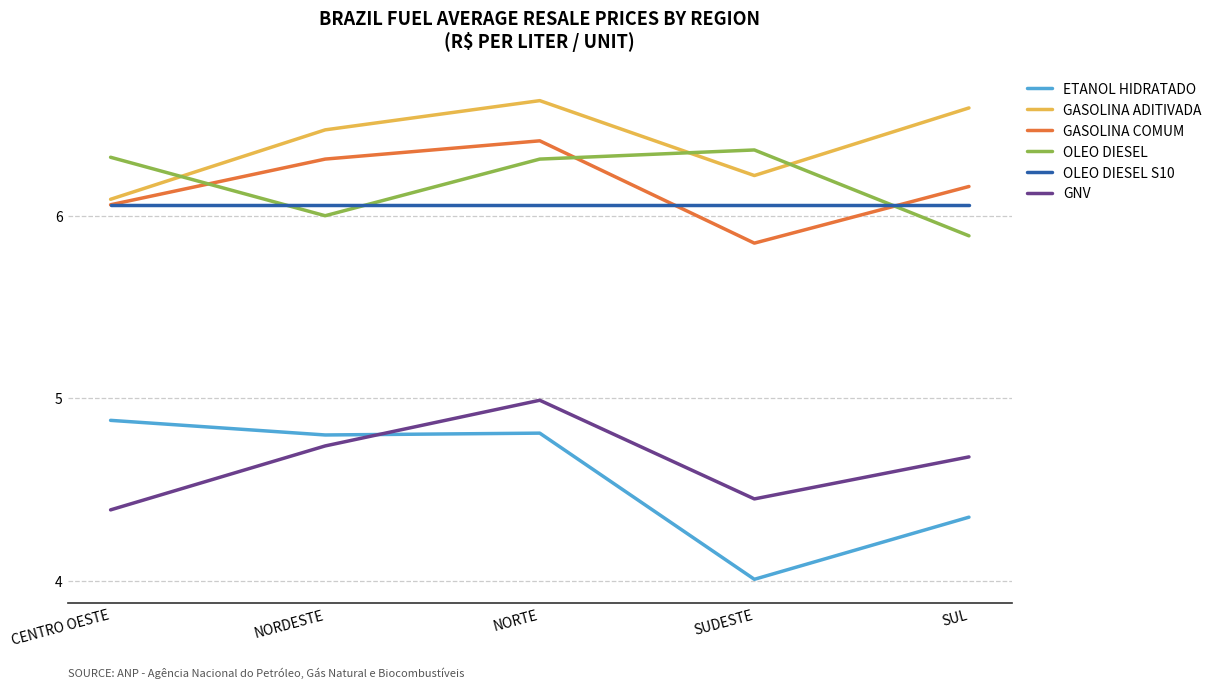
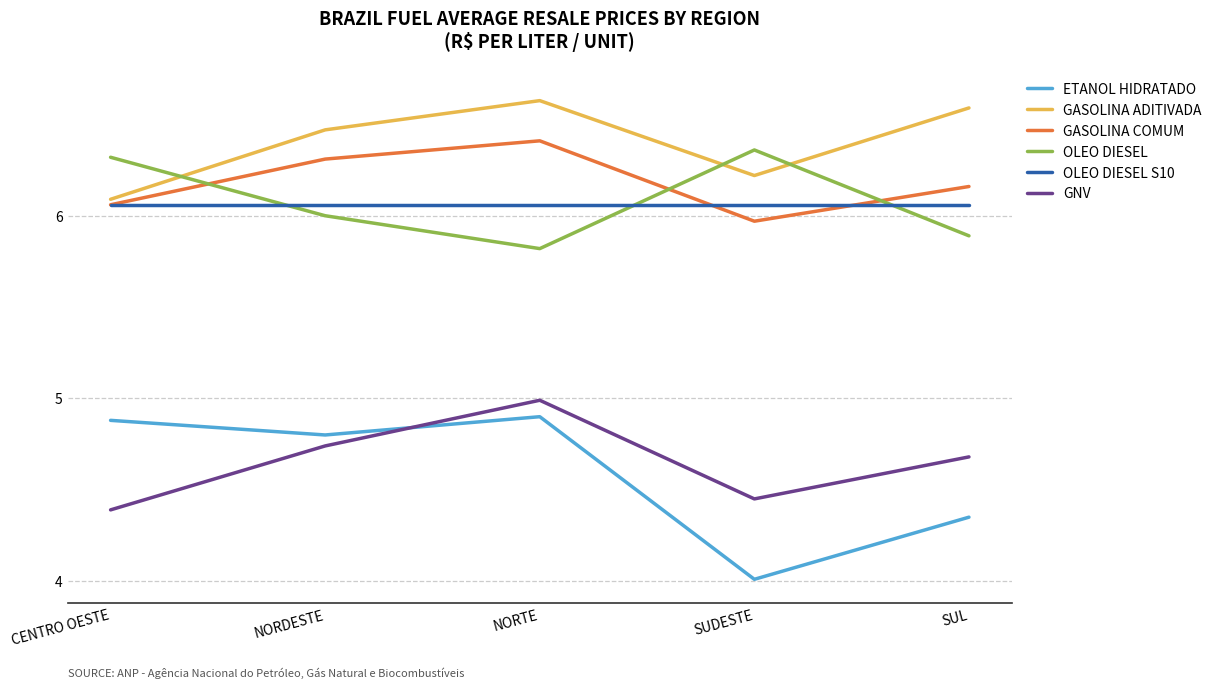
ETANOL HIDRATADO, NORTE: 4.81 -> 4.90
OLEO DIESEL, NORTE: 6.31 -> 5.82
GASOLINA COMUM, SUDESTE: 5.85 -> 5.97
